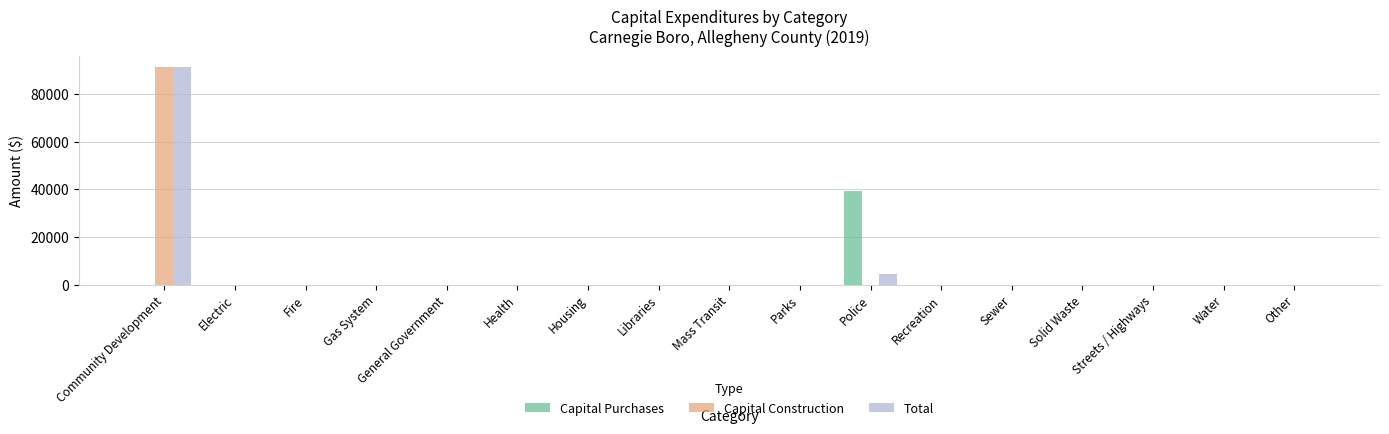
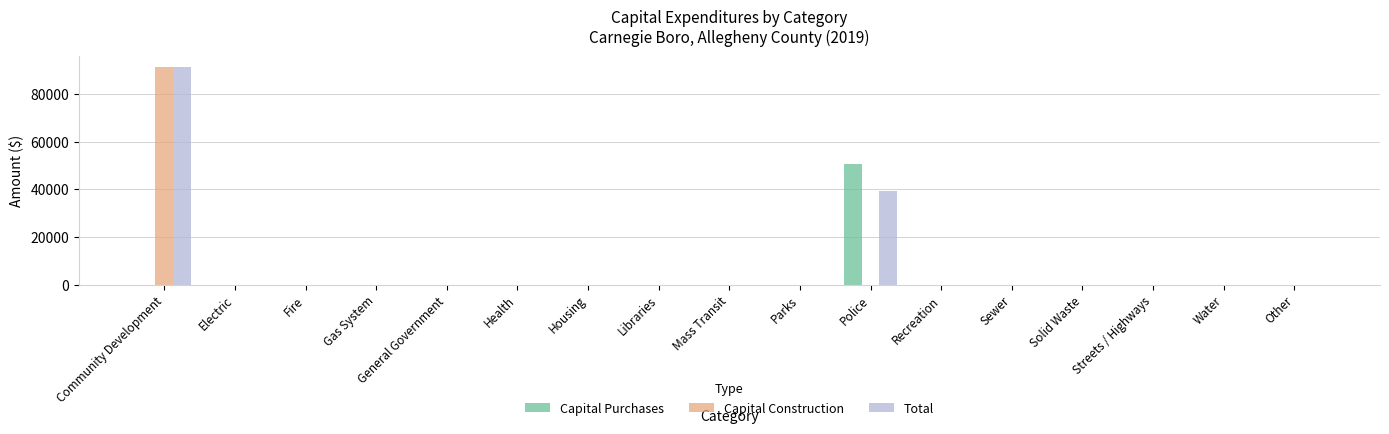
Capital Purchases, Police: 39000 -> 51000
Total, Police: 5000 -> 39000
